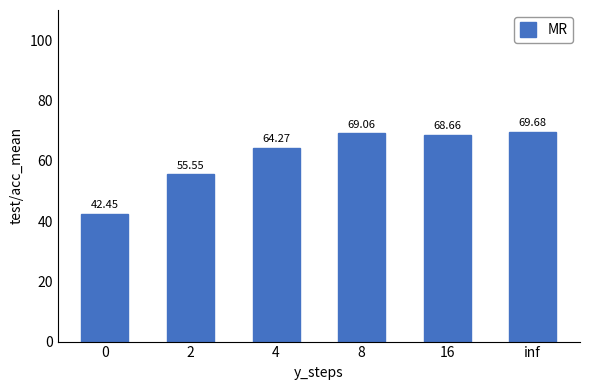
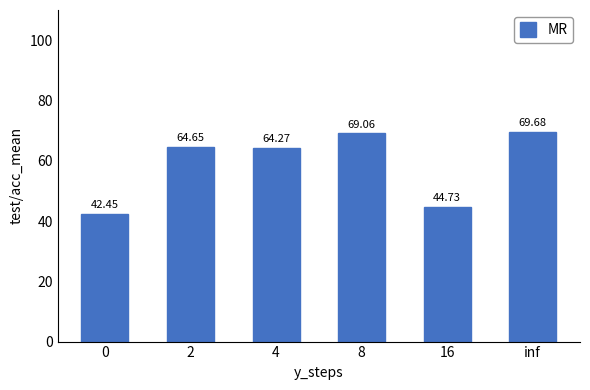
2: 55.55 -> 64.65
16: 68.66 -> 44.73
